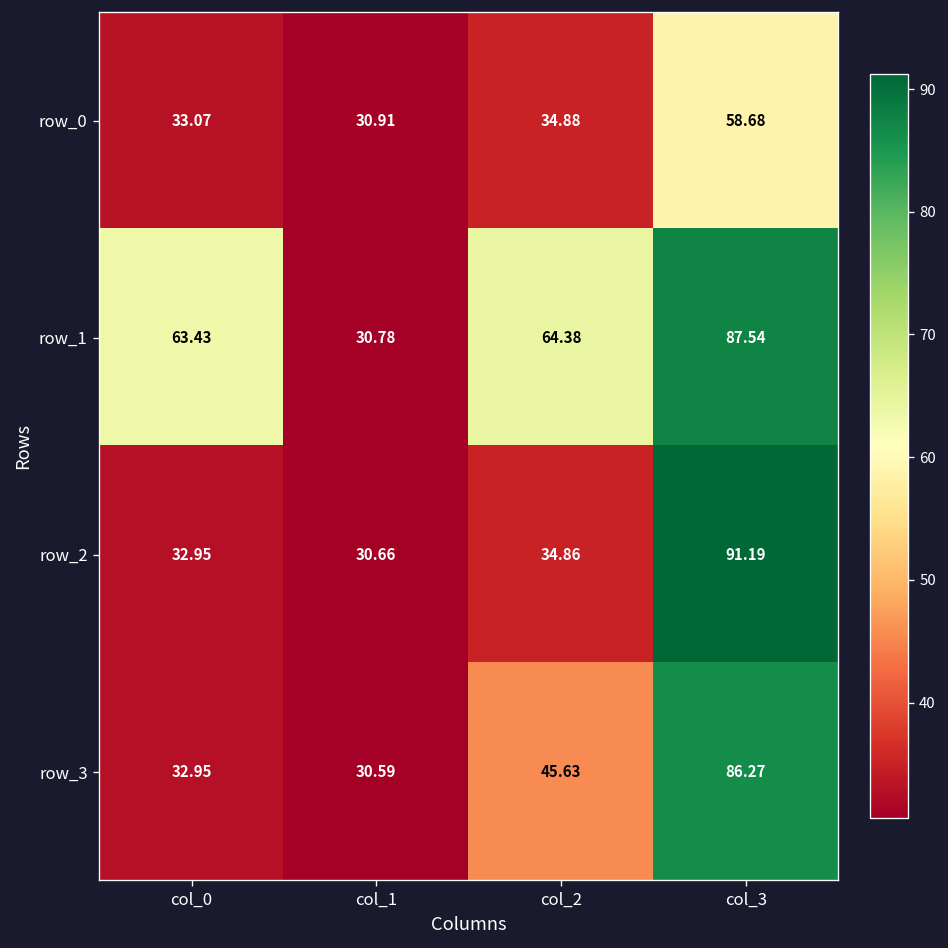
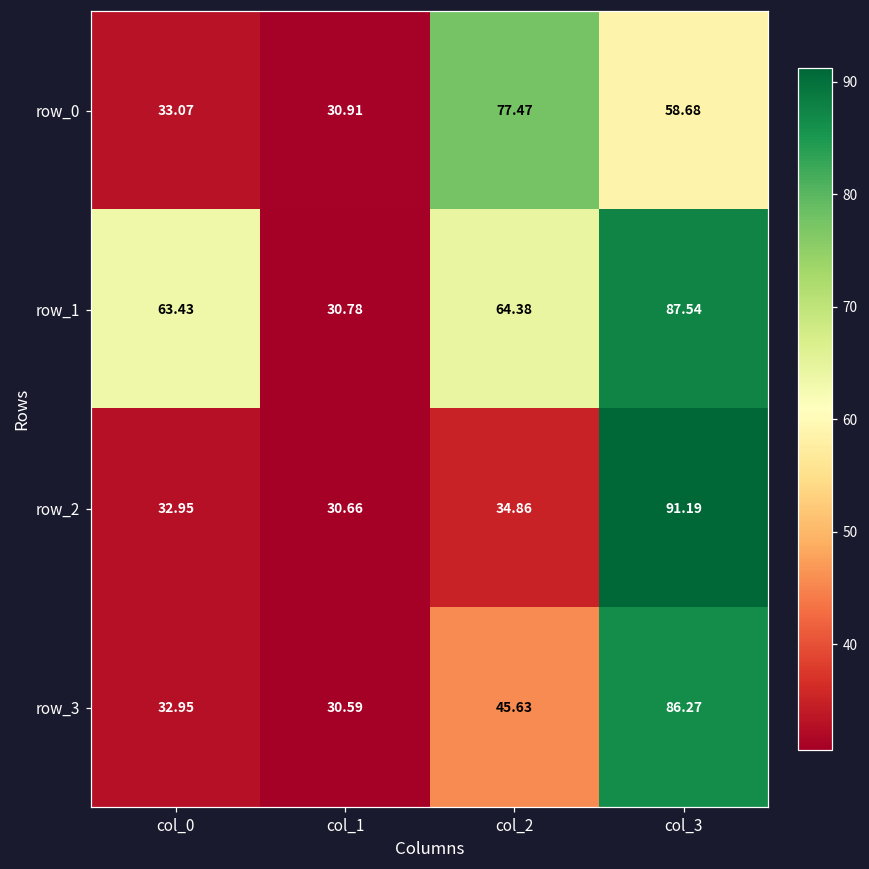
row_0, col_2: 34.88 -> 77.47
